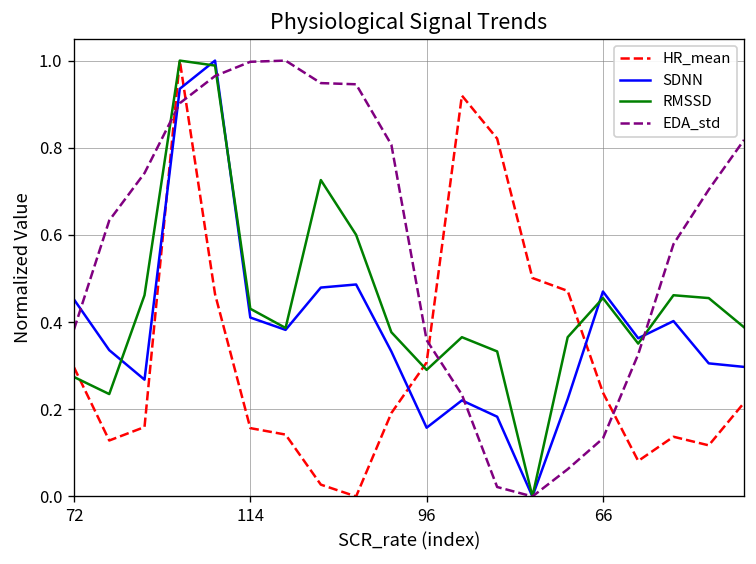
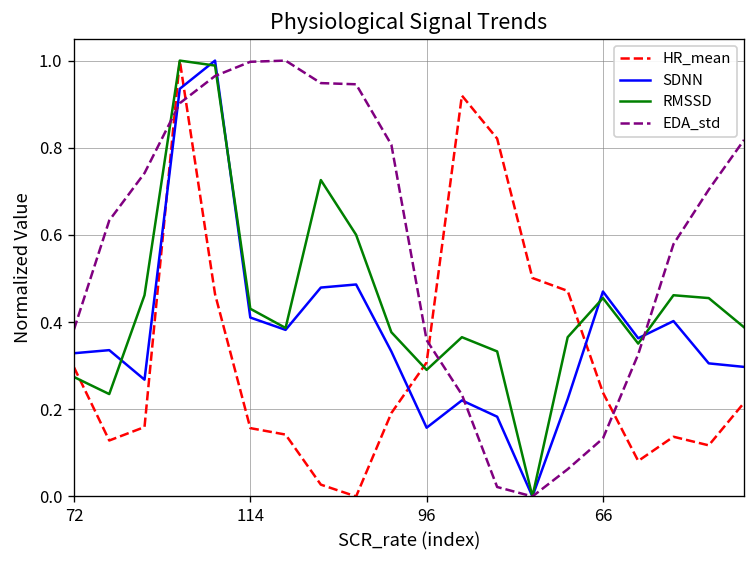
SDNN, 72: 0.45 -> 0.33
